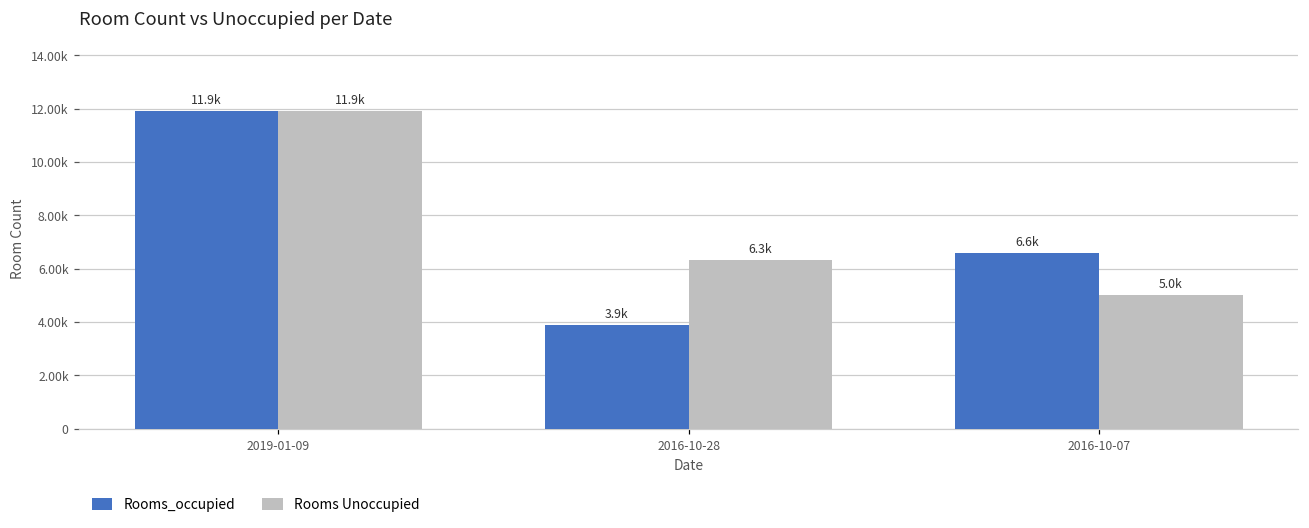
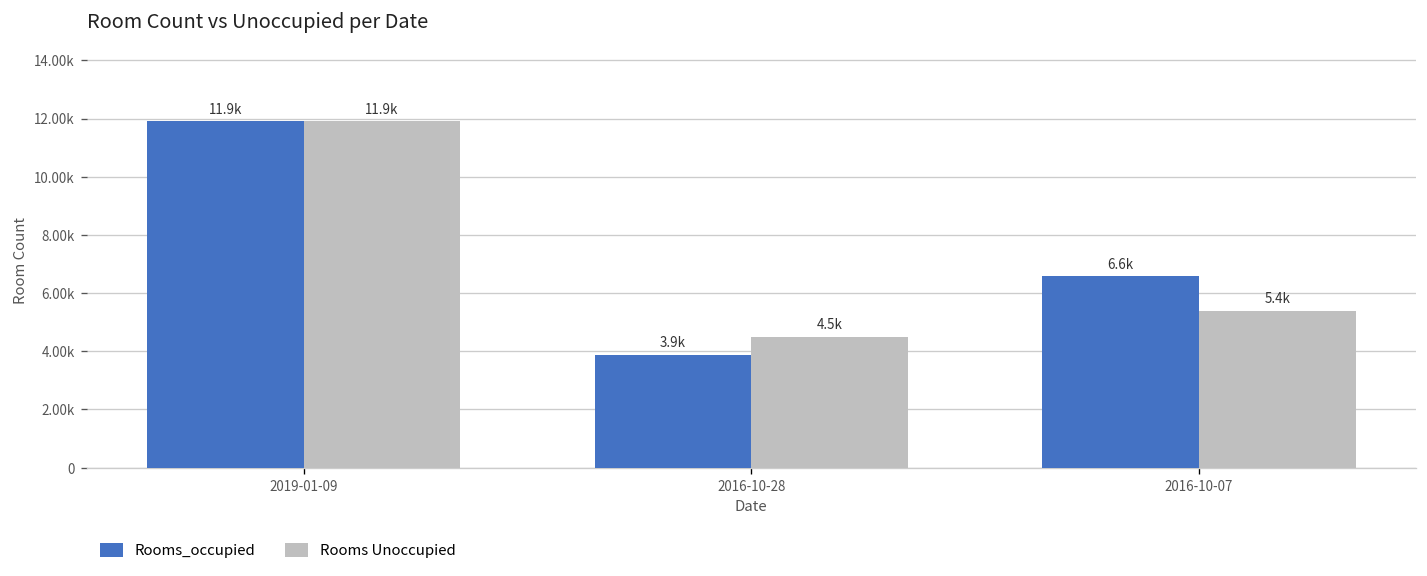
Rooms Unoccupied, 2016-10-28: 6.3k -> 4.5k
Rooms Unoccupied, 2016-10-07: 5.0k -> 5.4k
